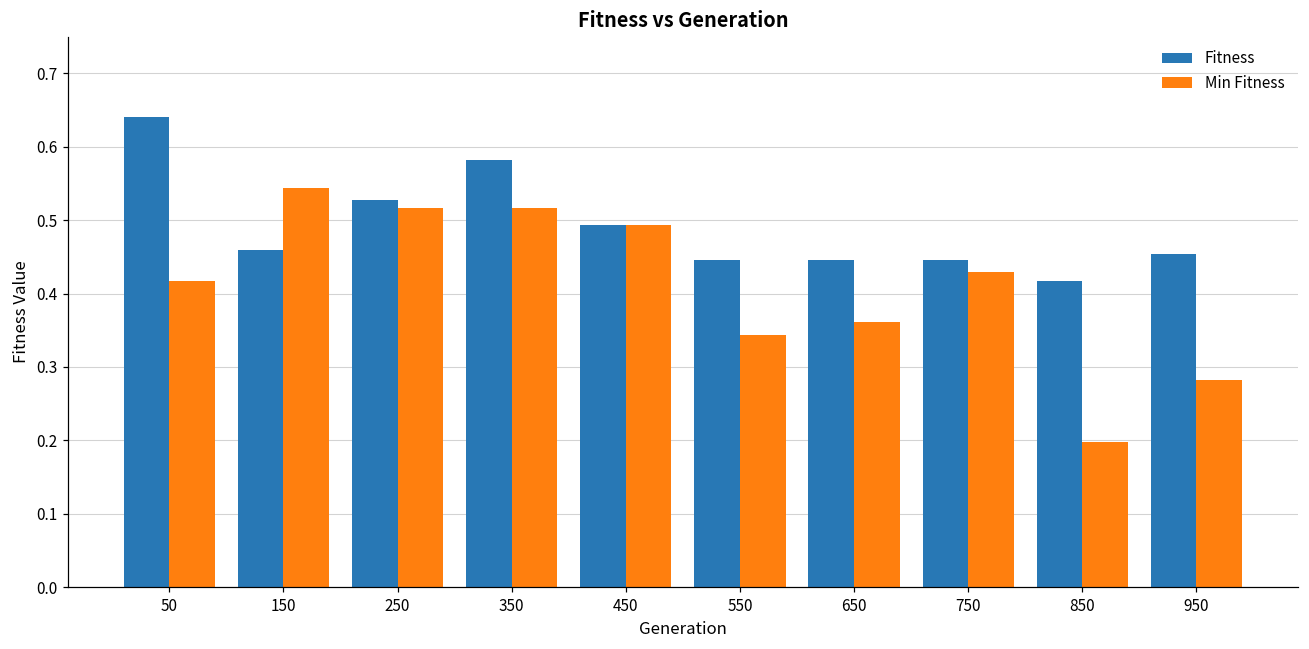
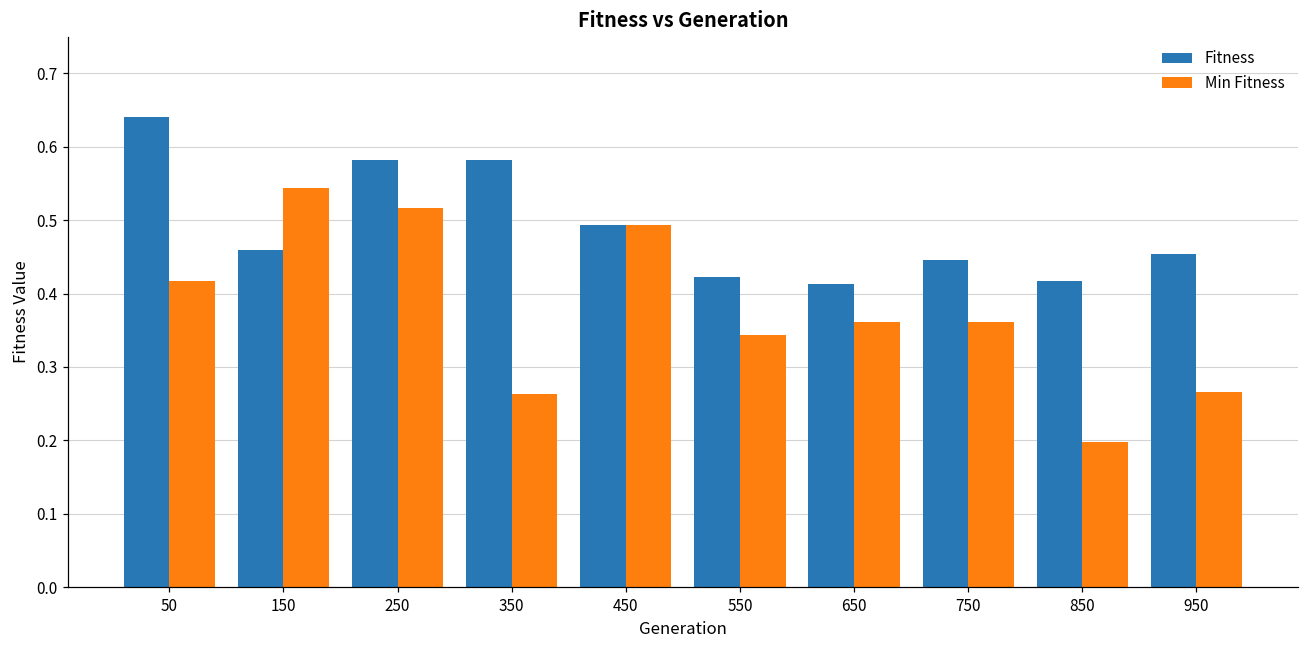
Fitness, 250: 0.53 -> 0.58
Min Fitness, 350: 0.52 -> 0.26
Fitness, 550: 0.45 -> 0.42
Fitness, 650: 0.45 -> 0.41
Min Fitness, 750: 0.43 -> 0.36
Min Fitness, 950: 0.28 -> 0.27
